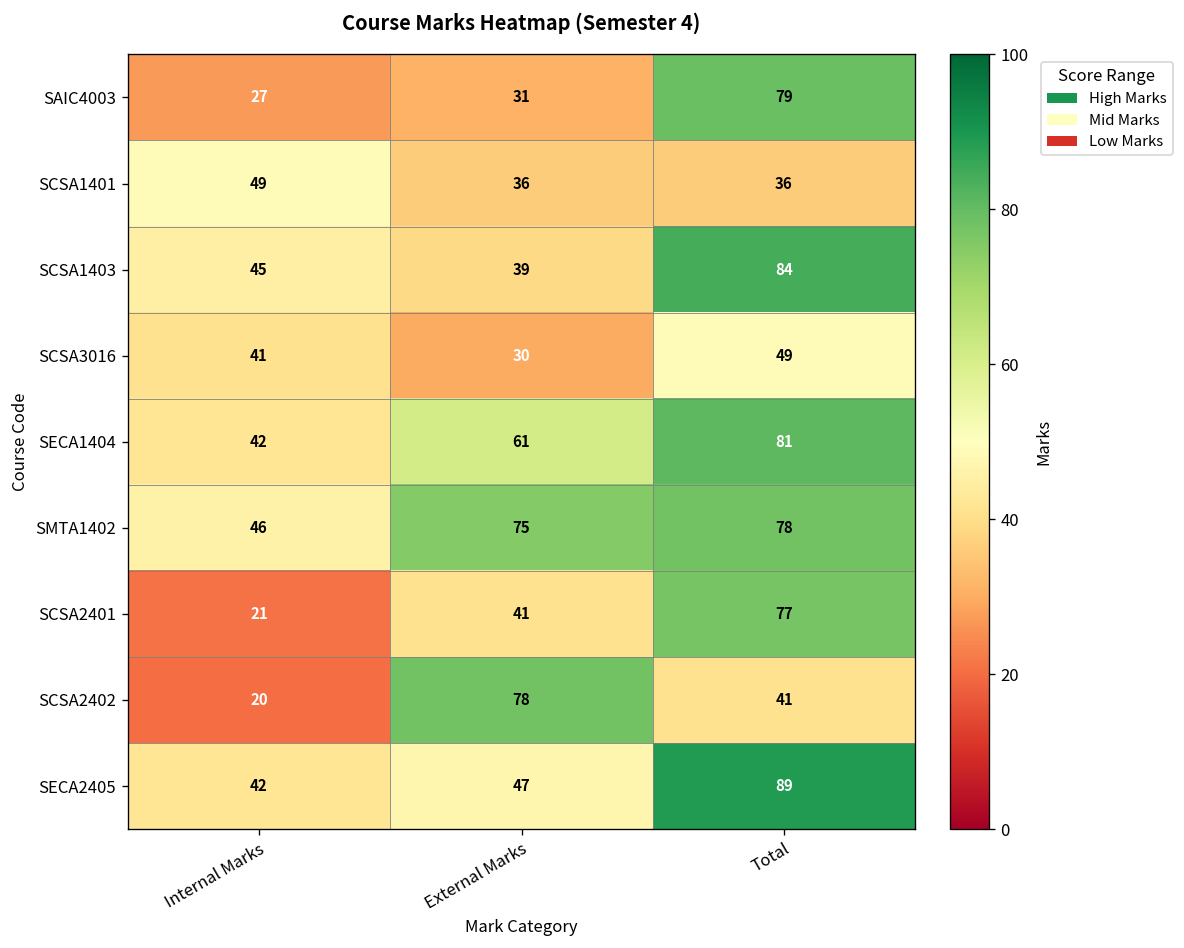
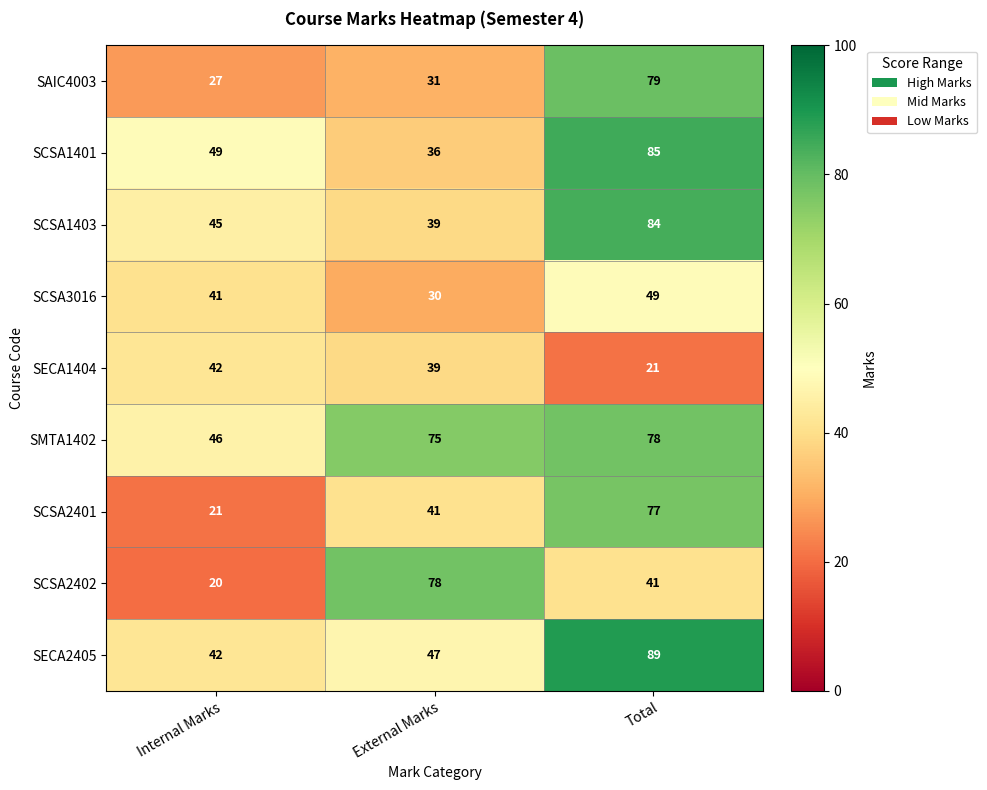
SCSA1401, Total: 36 -> 85
SECA1404, External Marks: 61 -> 39
SECA1404, Total: 81 -> 21
